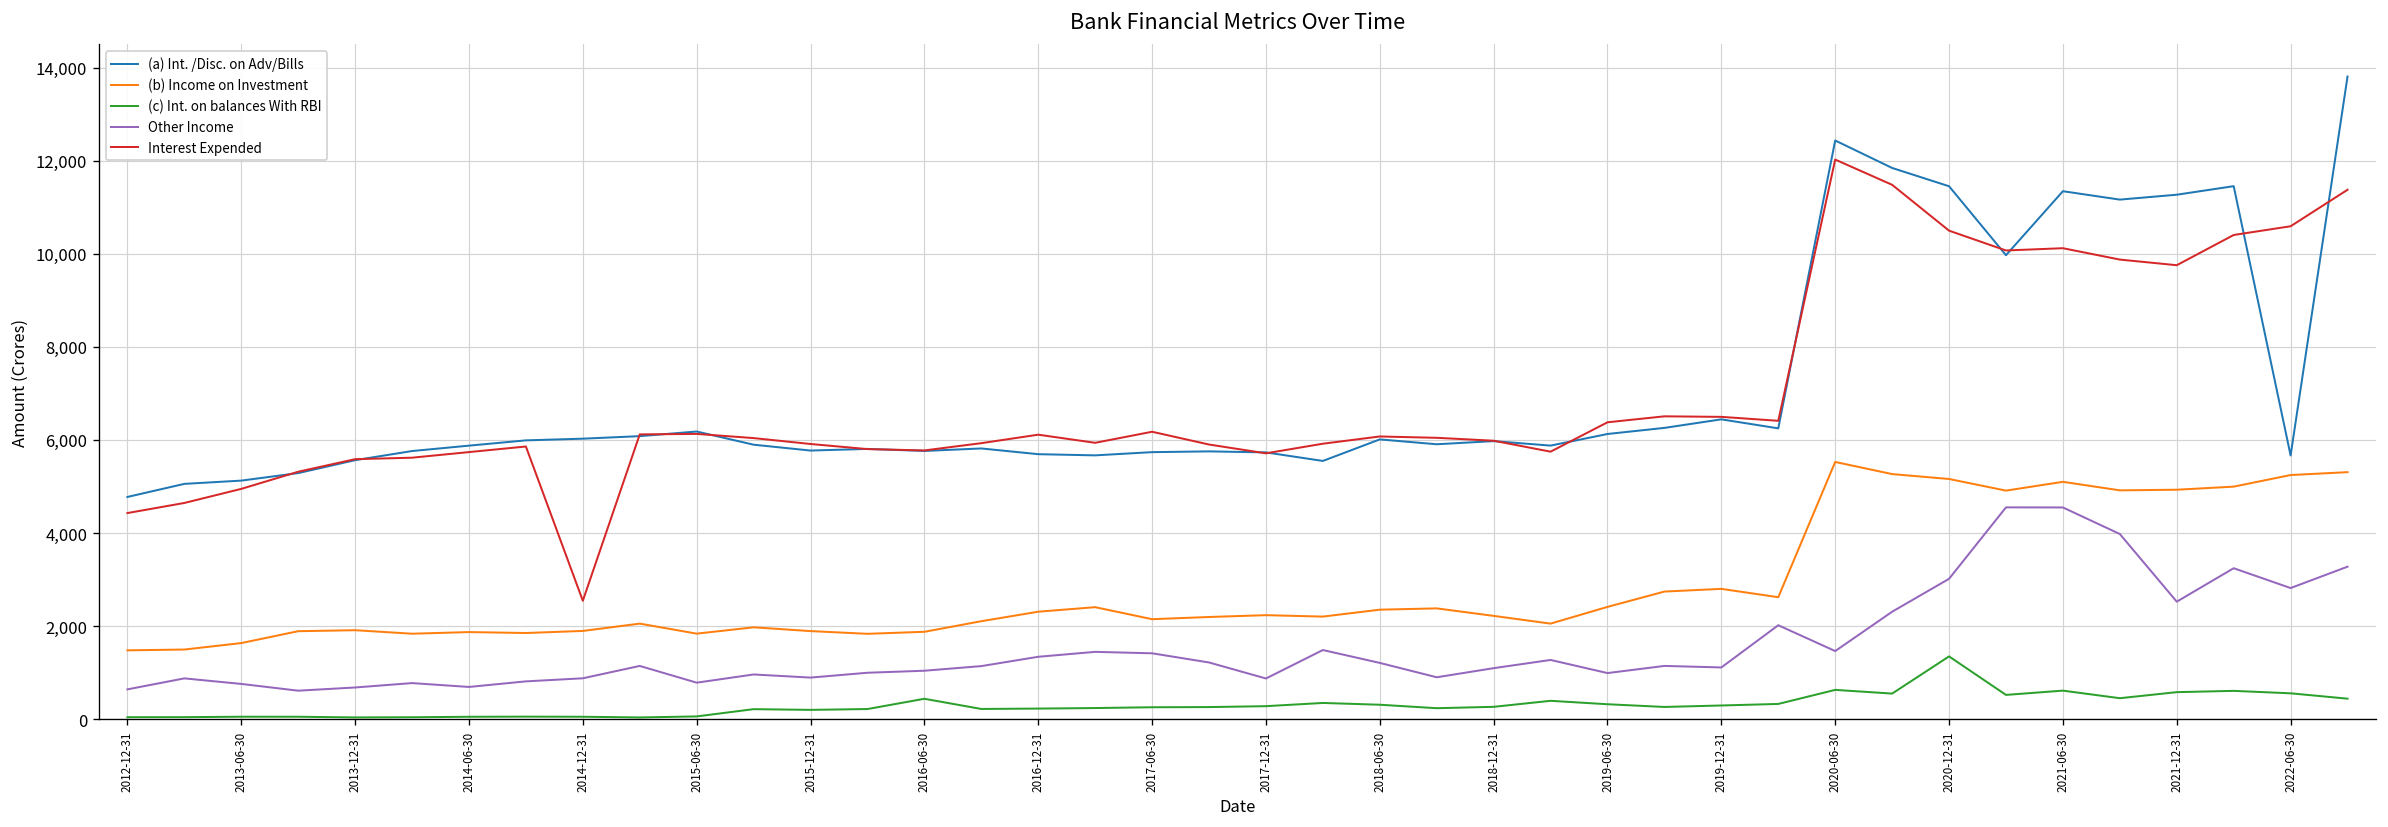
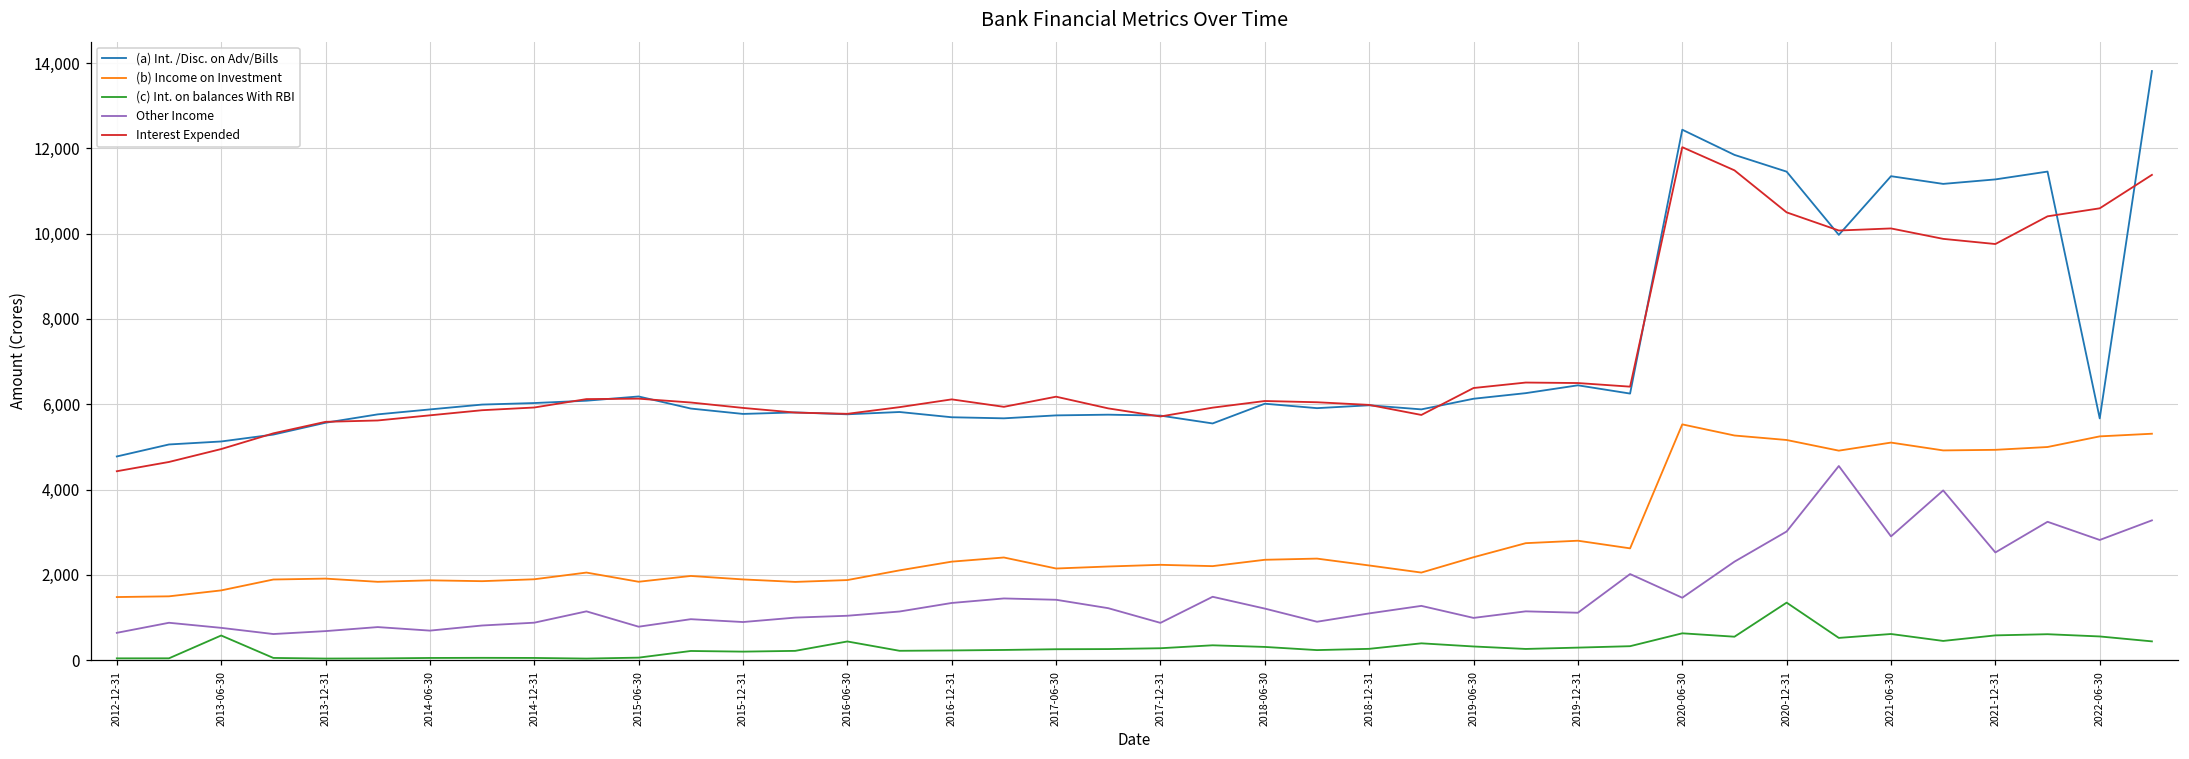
(c) Int. on balances With RBI, 2013-06-30: 100 -> 600
Interest Expended, 2014-12-31: 2,500 -> 5,900
Other Income, 2021-06-30: 4,500 -> 2,900
